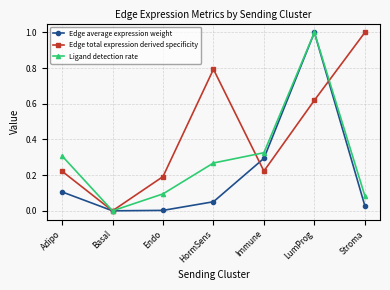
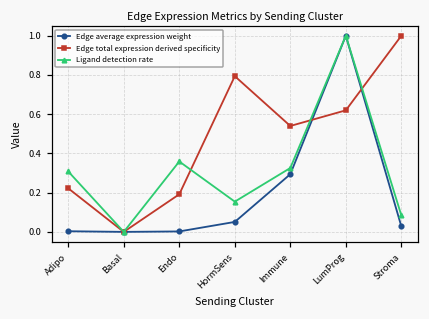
Edge average expression weight, Adipo: 0.11 -> 0.00
Ligand detection rate, Endo: 0.09 -> 0.36
Ligand detection rate, HormSens: 0.27 -> 0.15
Edge total expression derived specificity, Immune: 0.22 -> 0.54
